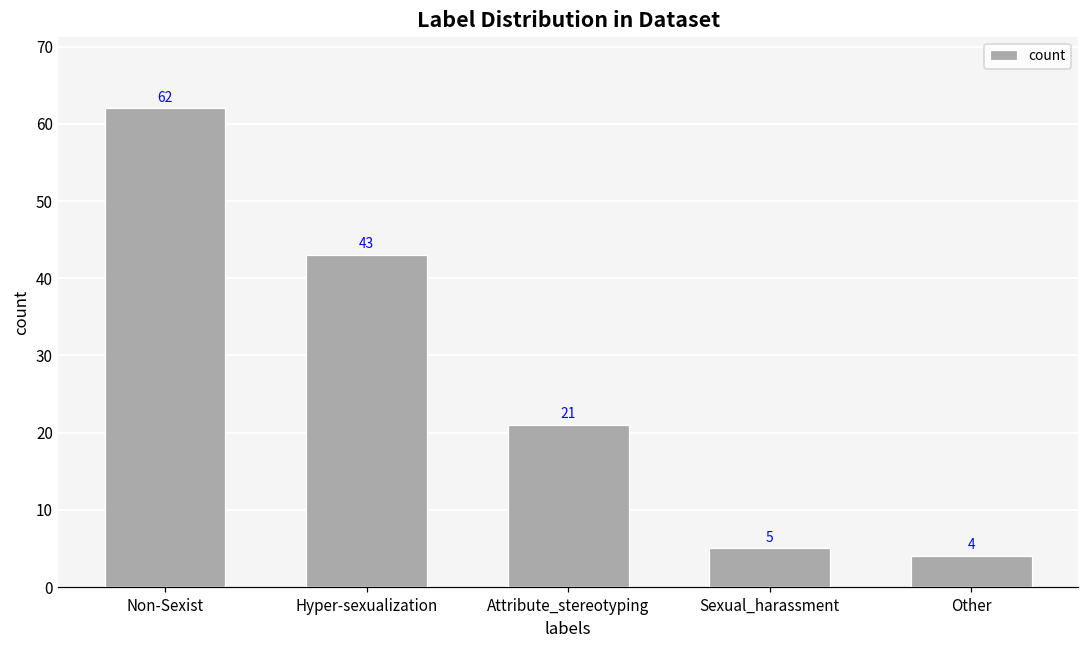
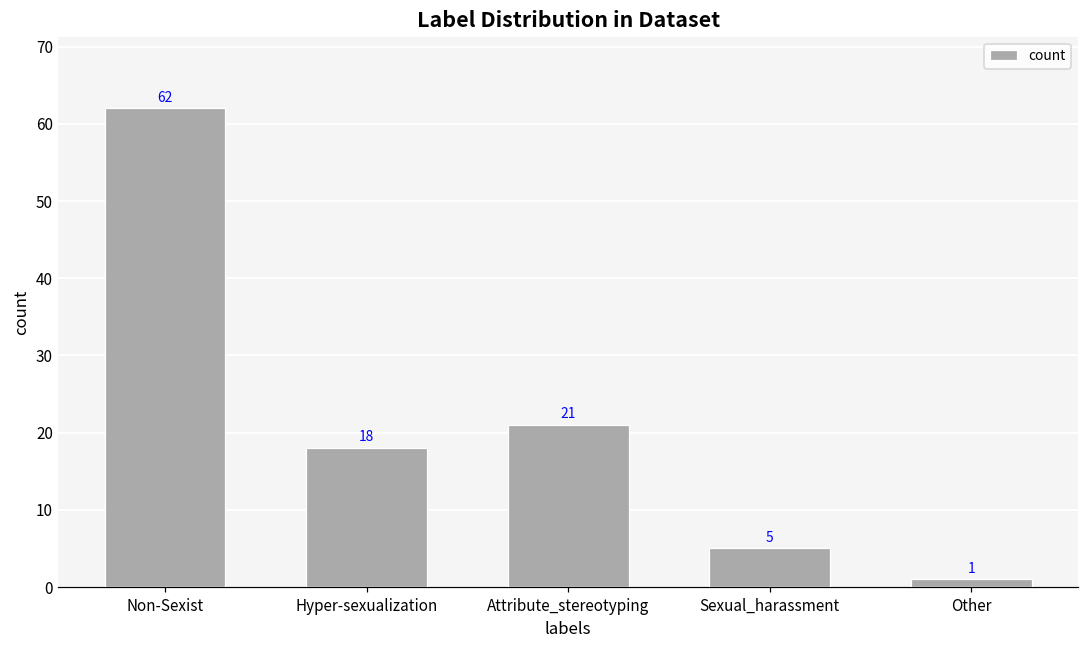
Hyper-sexualization: 43 -> 18
Other: 4 -> 1
